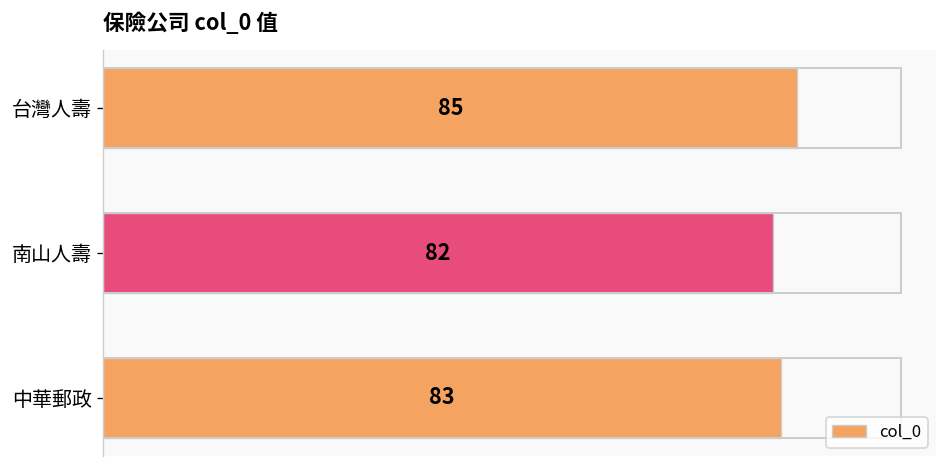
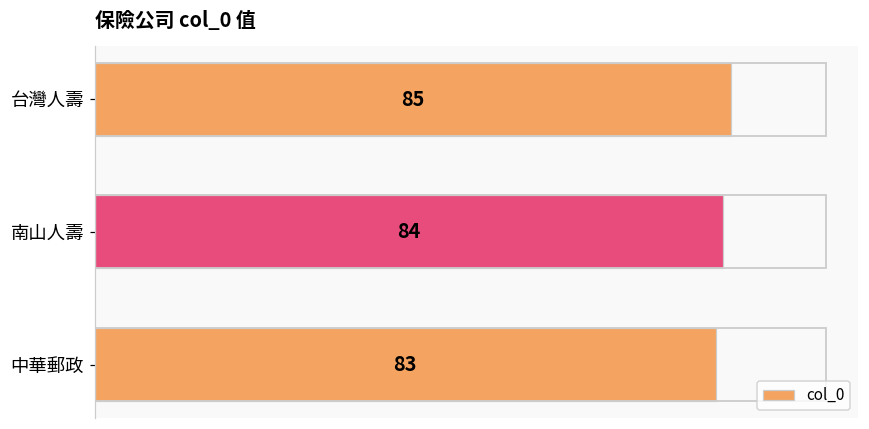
南山人壽: 82 -> 84
